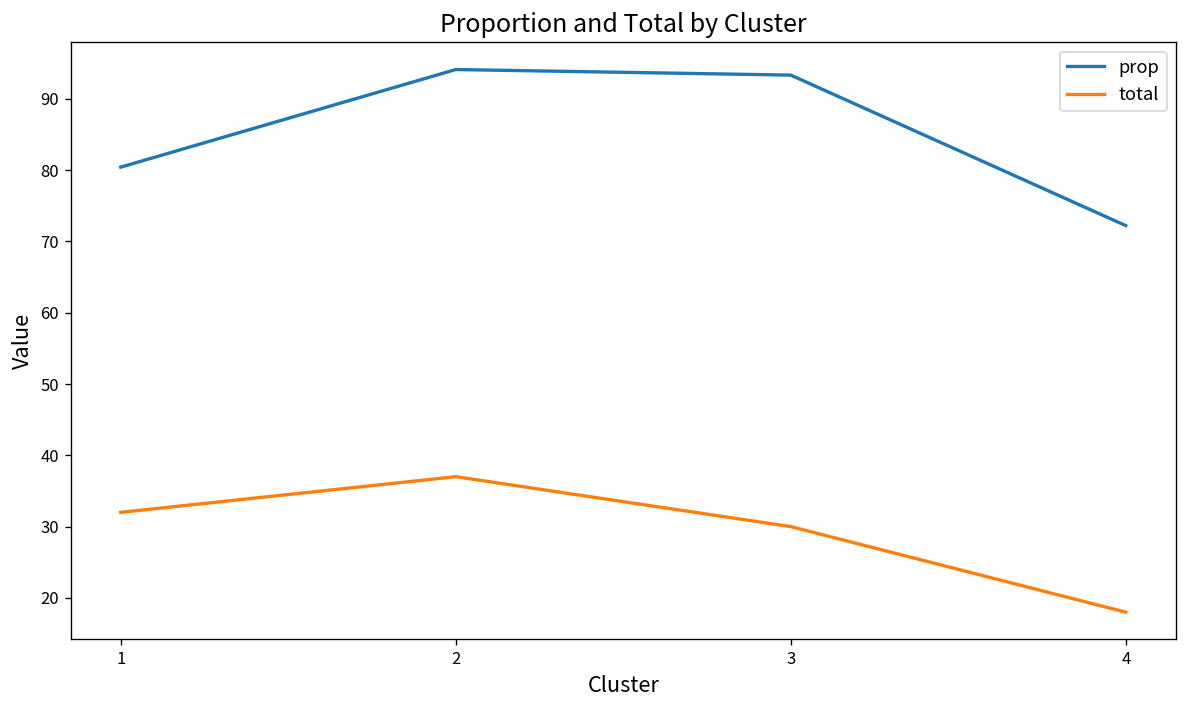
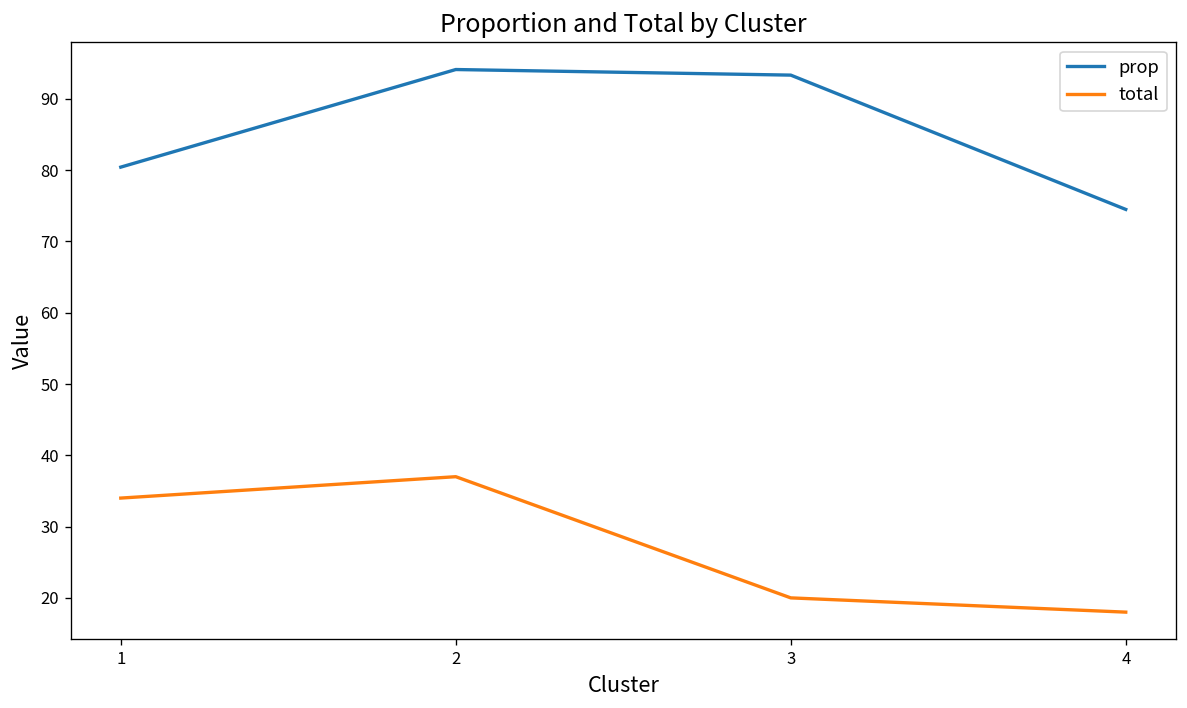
total, 1: 32 -> 34
total, 3: 30 -> 20
prop, 4: 72 -> 74
